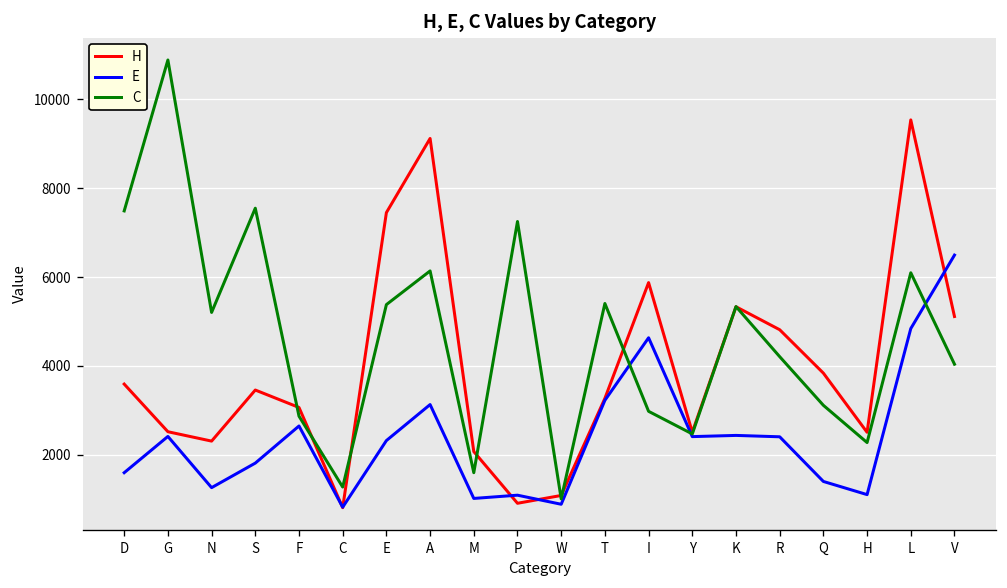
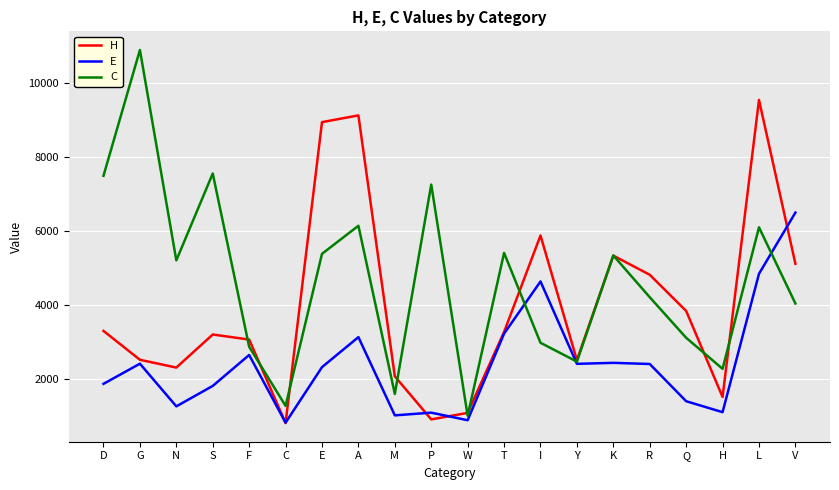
H, D: 3600 -> 3300
E, D: 1600 -> 1900
H, S: 3500 -> 3200
H, E: 7500 -> 8900
H, H: 2500 -> 1500
